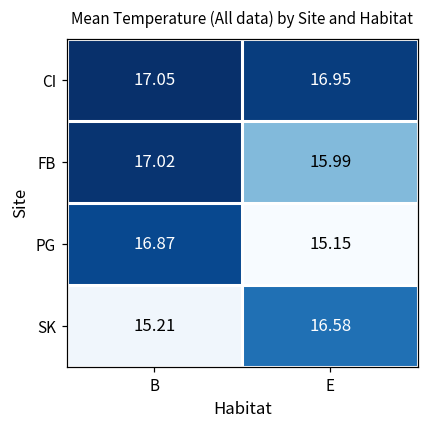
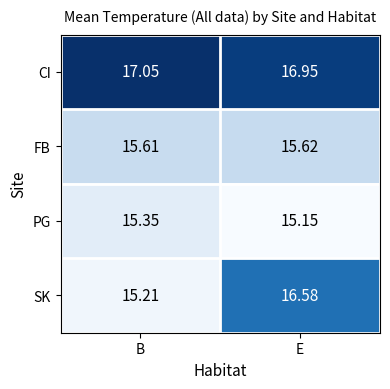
FB, B: 17.02 -> 15.61
FB, E: 15.99 -> 15.62
PG, B: 16.87 -> 15.35
